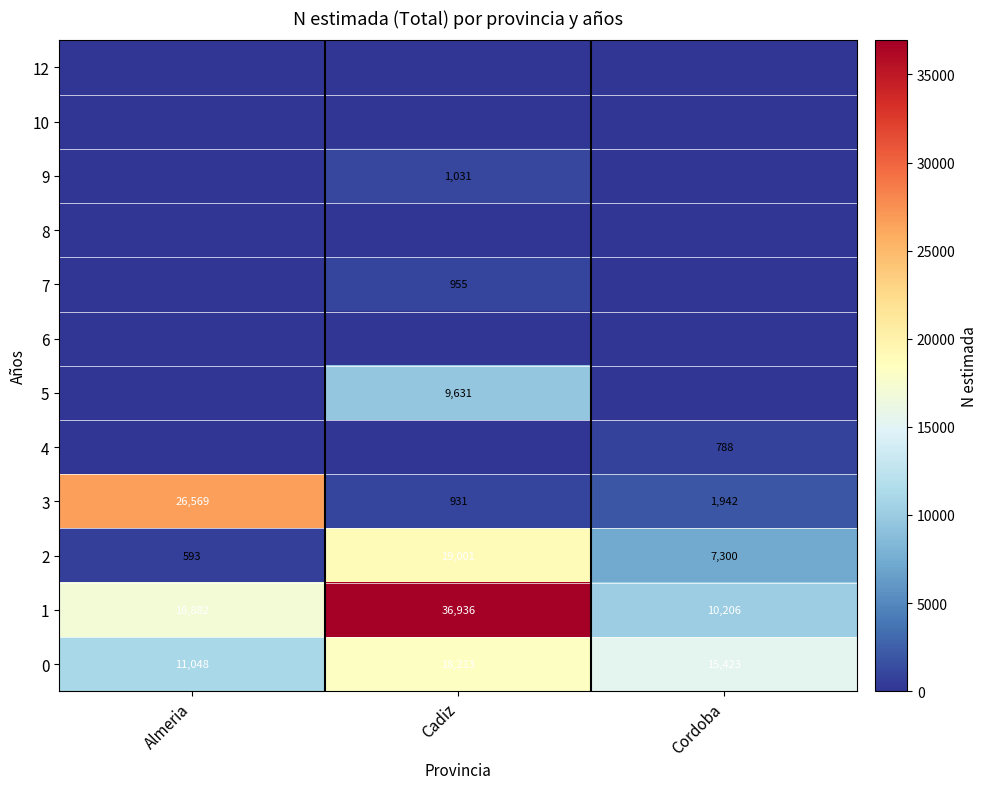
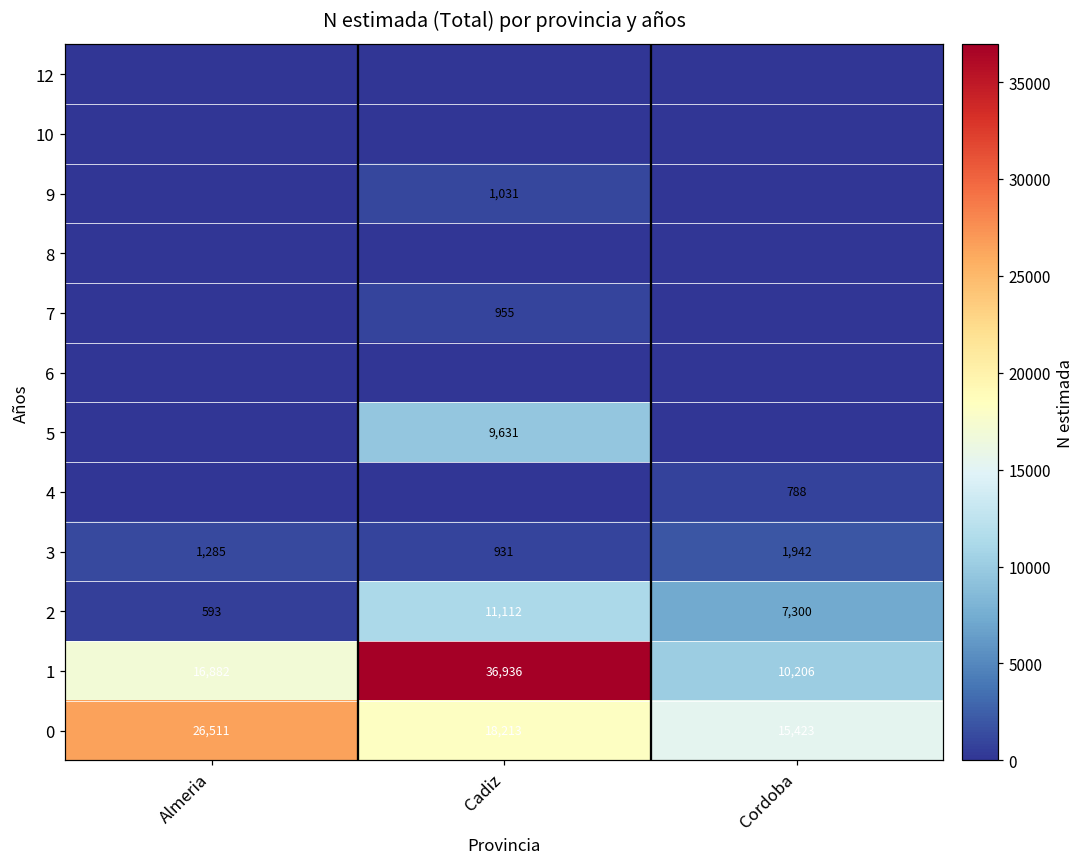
3, Almeria: 26,569 -> 1,285
2, Cadiz: 19,001 -> 11,112
0, Almeria: 11,048 -> 26,511
